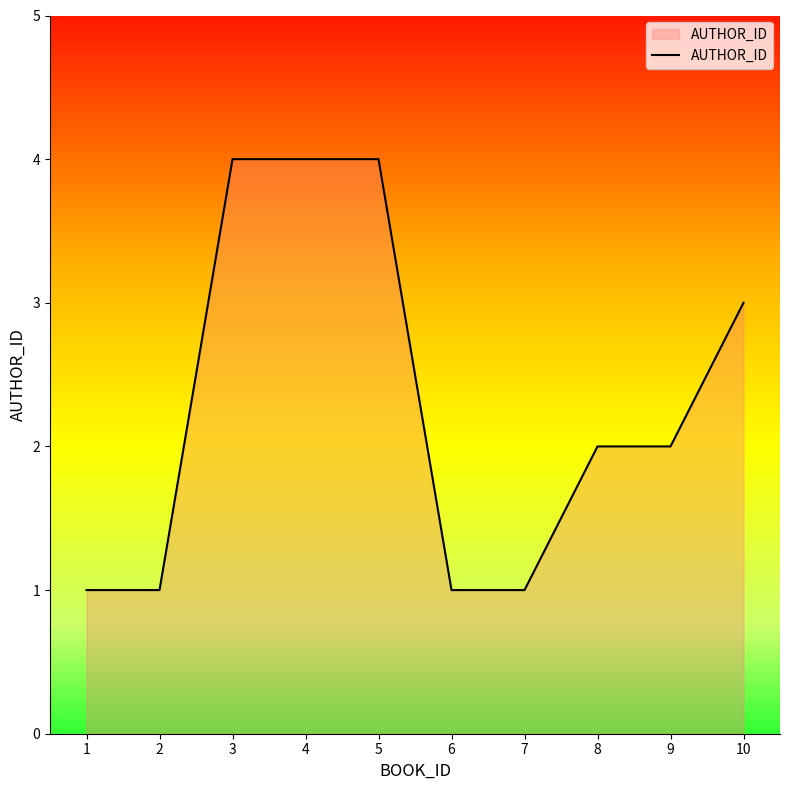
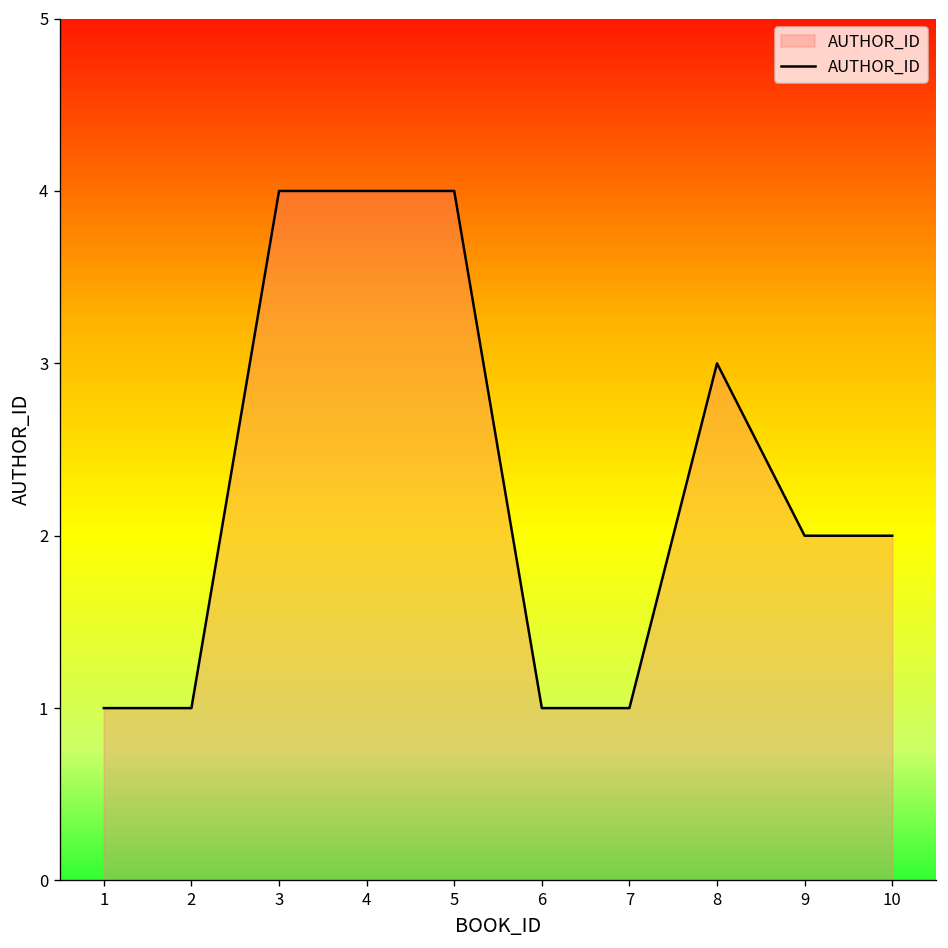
8: 2 -> 3
10: 3 -> 2
